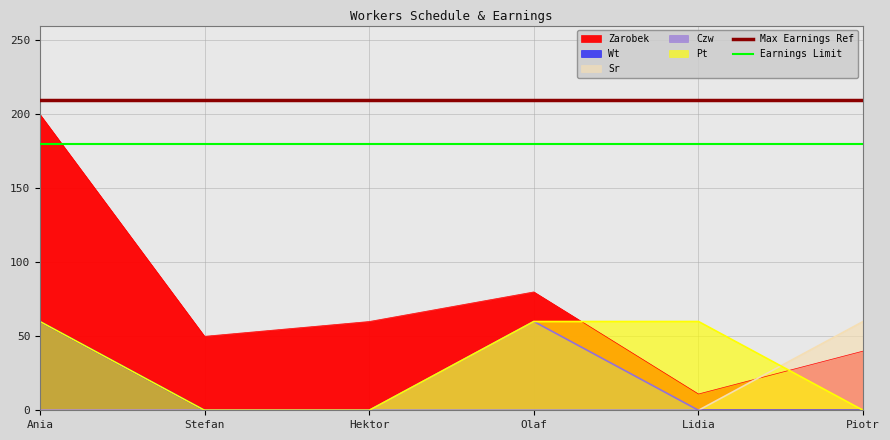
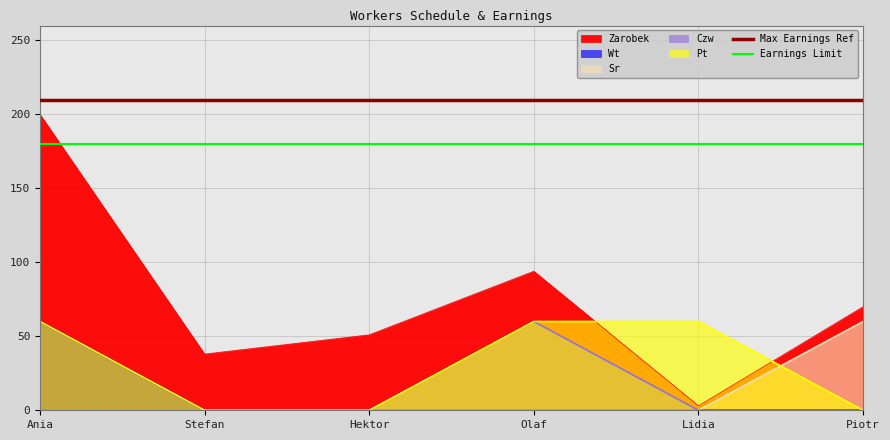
Zarobek, Stefan: 50 -> 38
Zarobek, Hektor: 60 -> 51
Zarobek, Olaf: 80 -> 94
Zarobek, Lidia: 11 -> 3
Zarobek, Piotr: 40 -> 70
